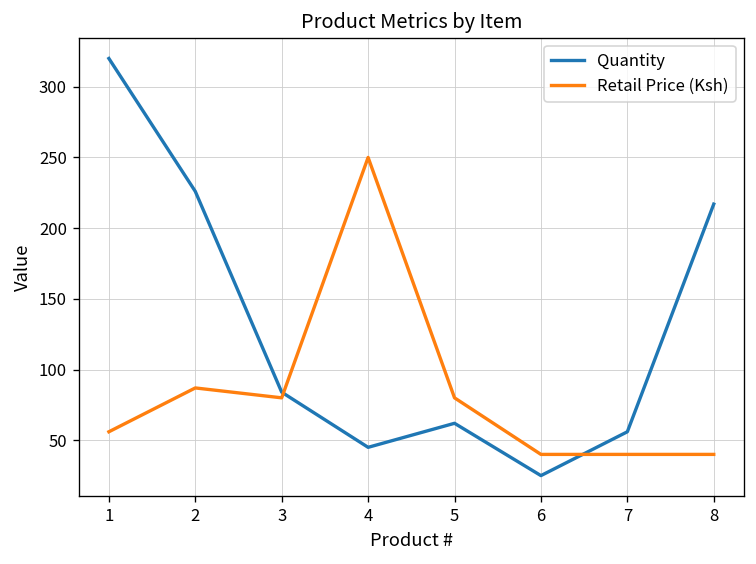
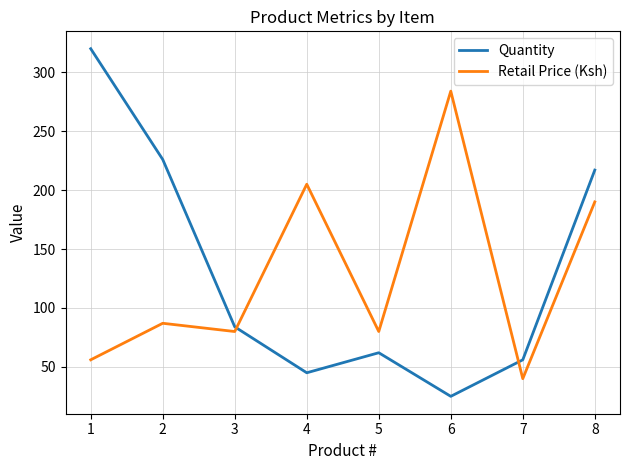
Retail Price (Ksh), 4: 250 -> 205
Retail Price (Ksh), 6: 40 -> 284
Retail Price (Ksh), 8: 40 -> 190
